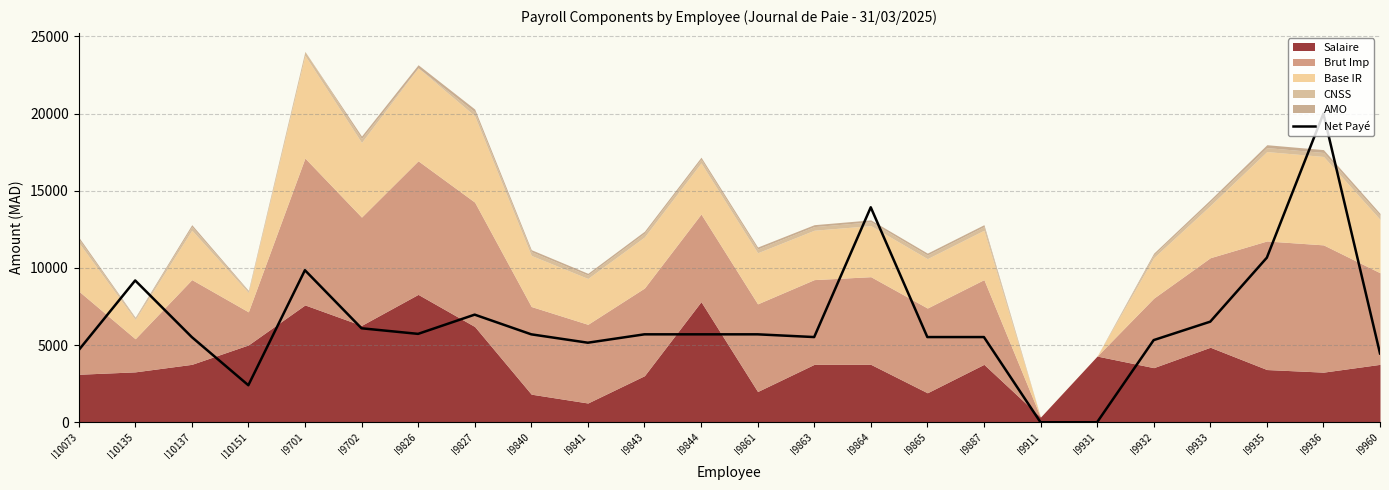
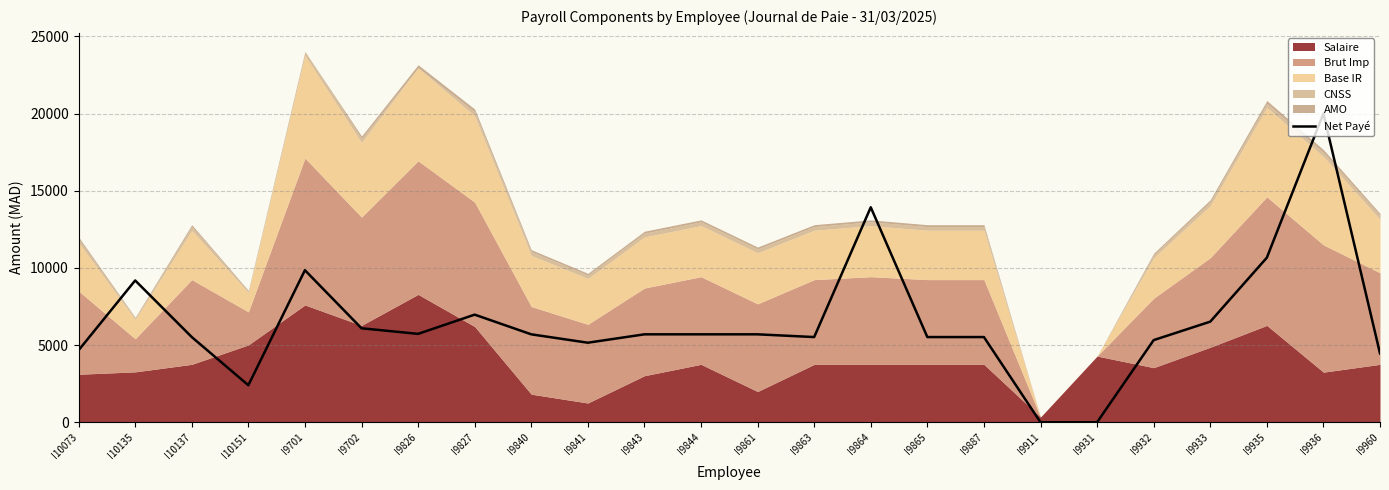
Salaire, I9844: 7800 -> 3800
Salaire, I9865: 1900 -> 3800
Salaire, I9935: 3400 -> 6300
